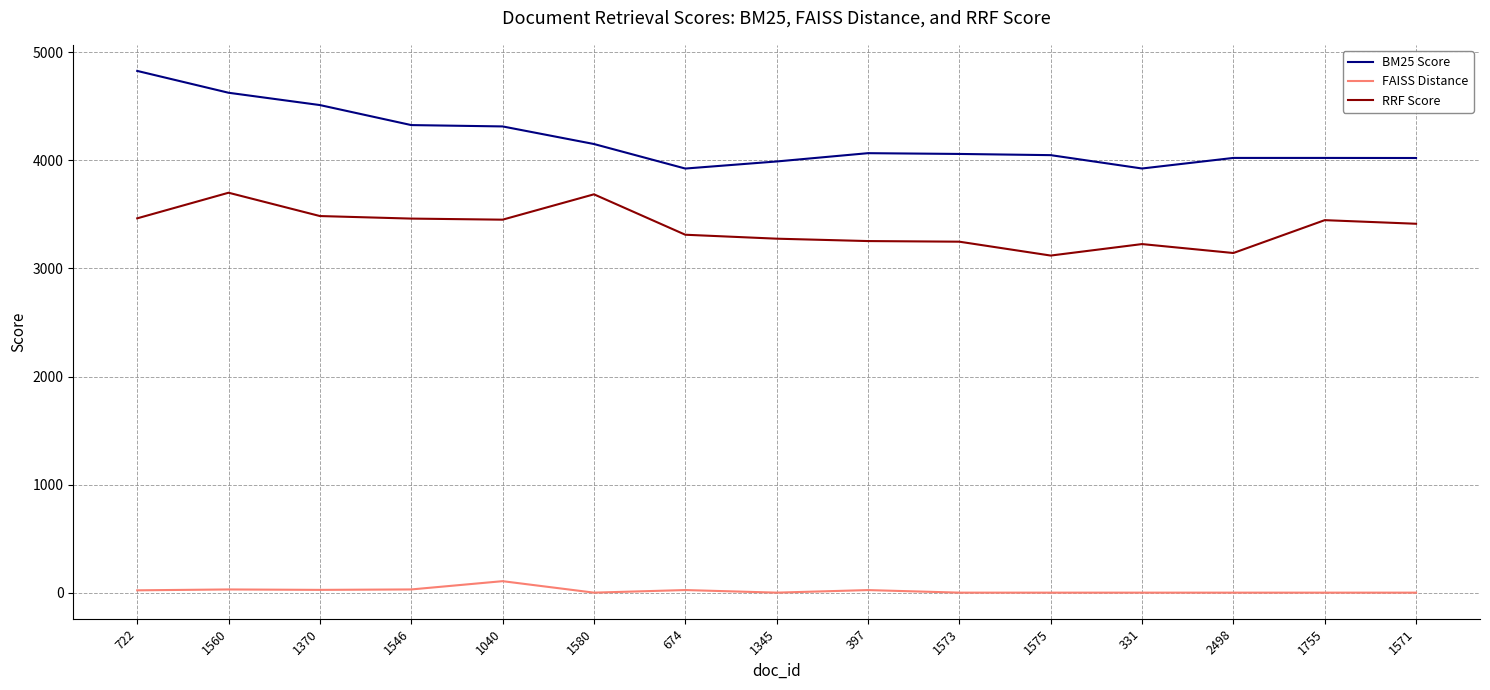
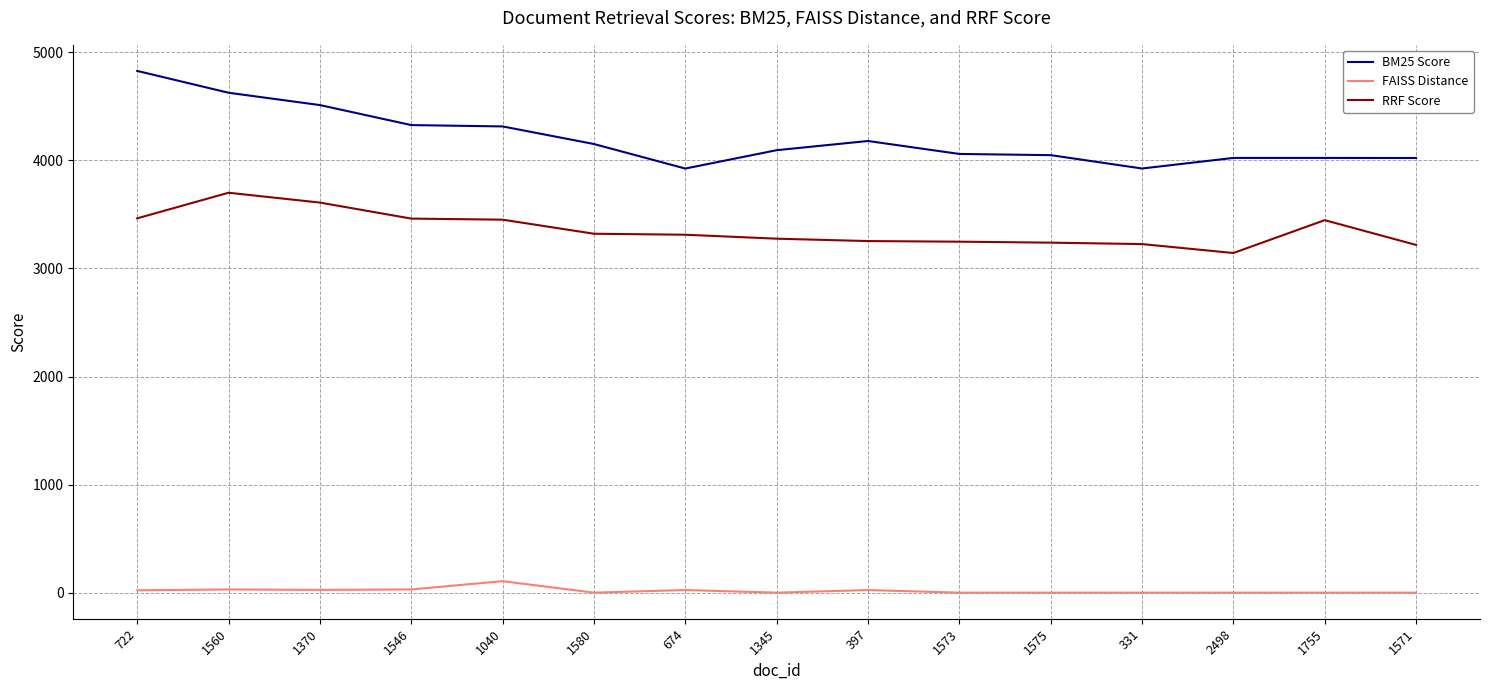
RRF Score, 1370: 3490 -> 3610
RRF Score, 1580: 3690 -> 3320
BM25 Score, 1345: 3990 -> 4090
BM25 Score, 397: 4070 -> 4180
RRF Score, 1575: 3120 -> 3240
RRF Score, 1571: 3410 -> 3220
